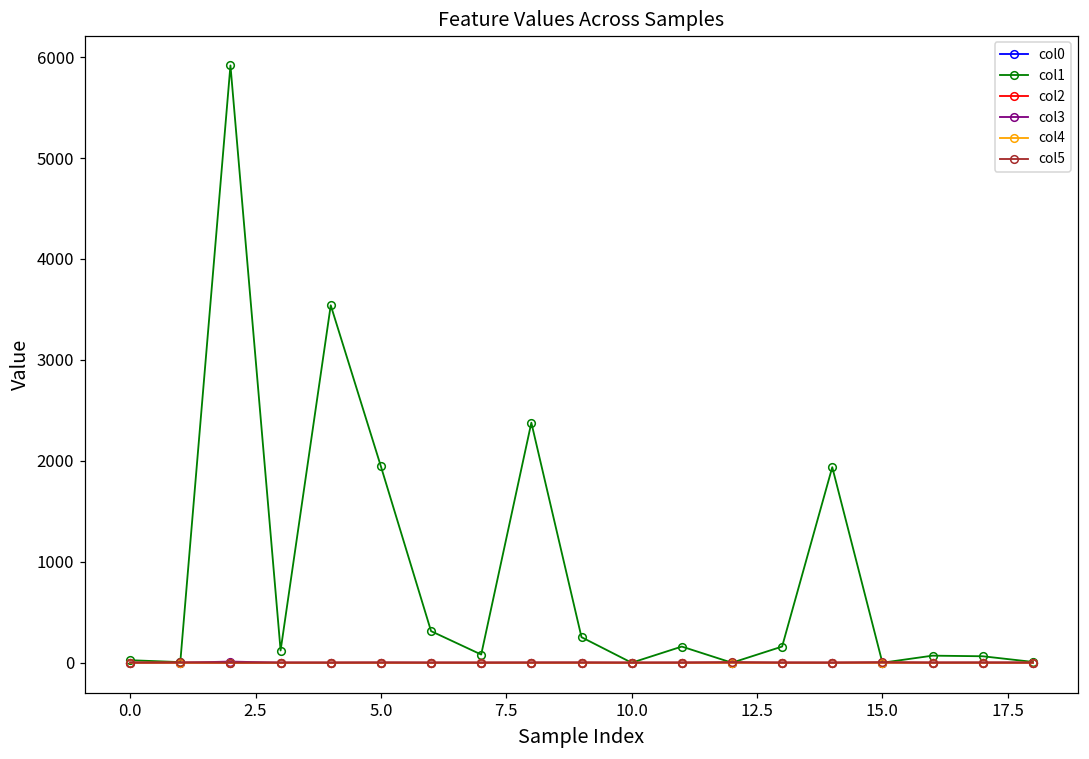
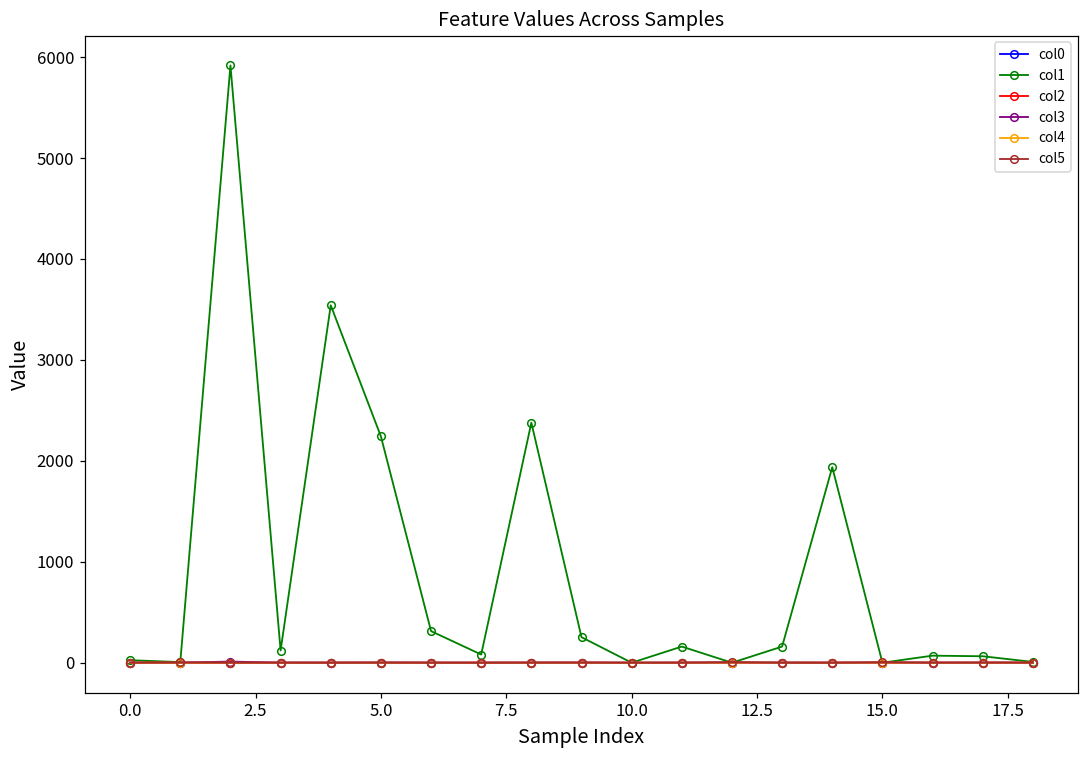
col1, 5.0: 1900 -> 2200
